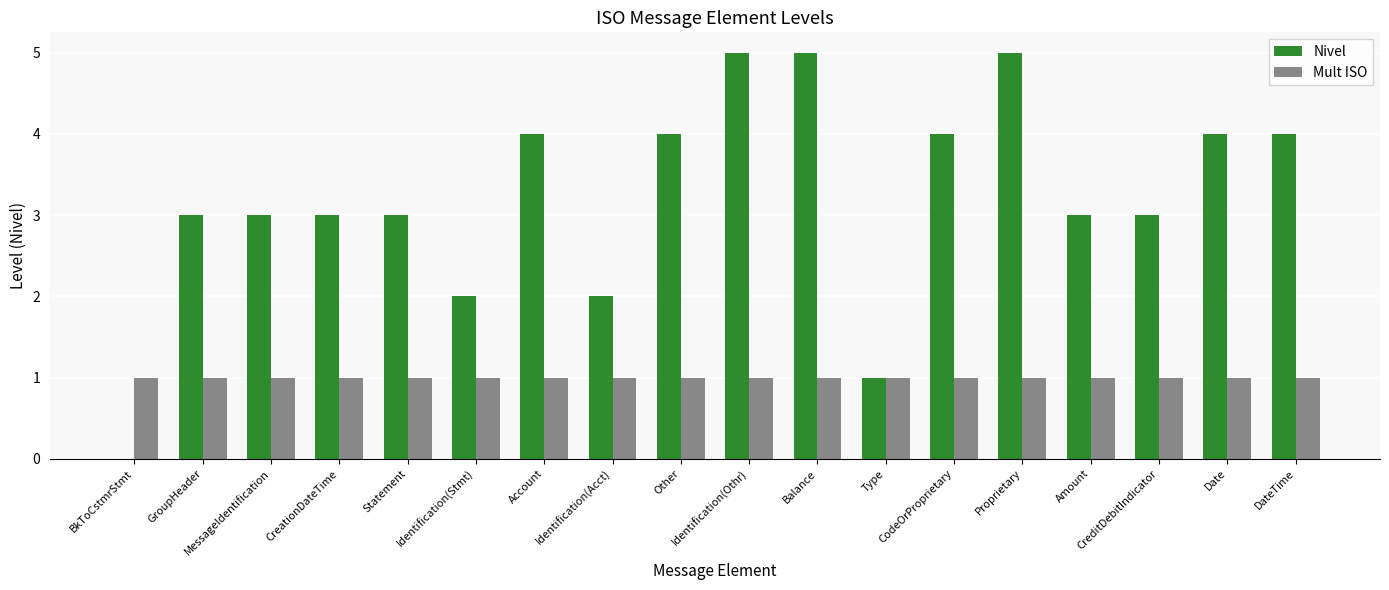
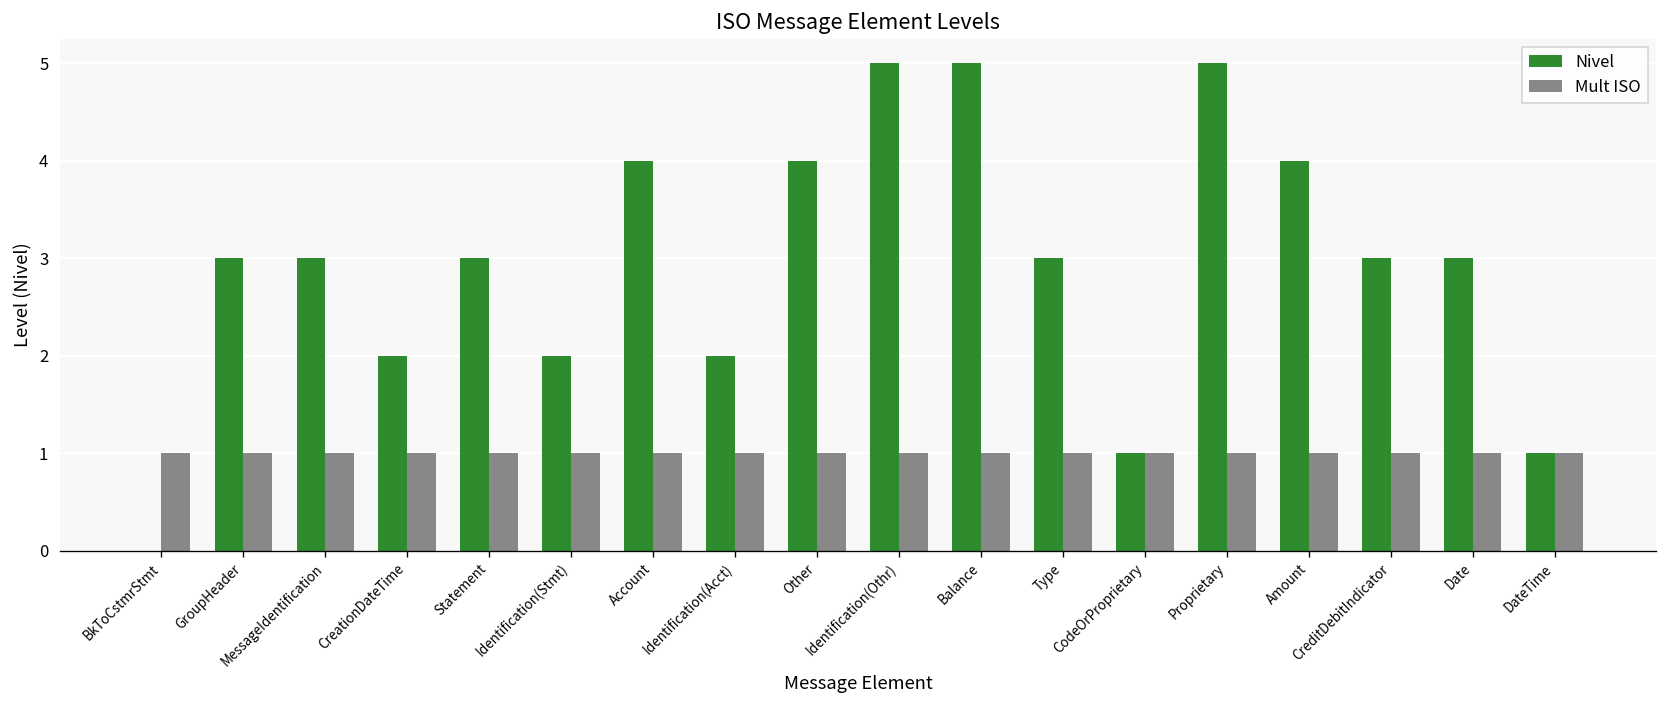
Nivel, CreationDateTime: 3 -> 2
Nivel, Type: 1 -> 3
Nivel, CodeOrProprietary: 4 -> 1
Nivel, Amount: 3 -> 4
Nivel, Date: 4 -> 3
Nivel, DateTime: 4 -> 1
